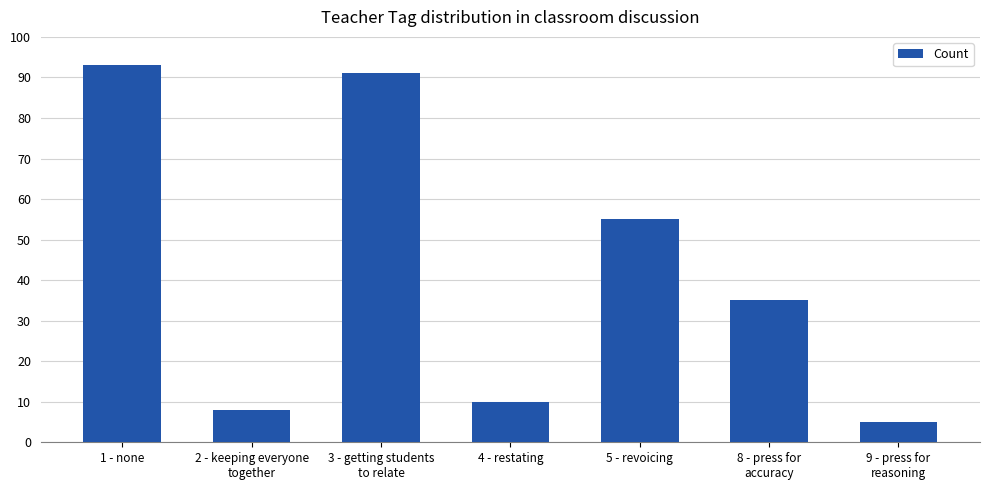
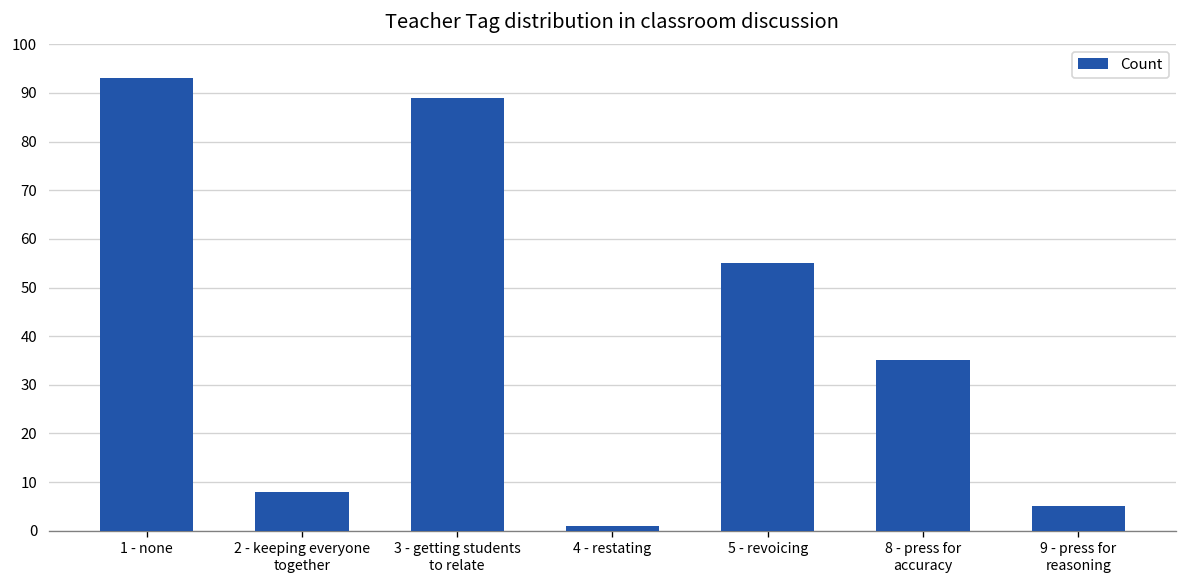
3 - getting students to relate: 91 -> 89
4 - restating: 10 -> 1
